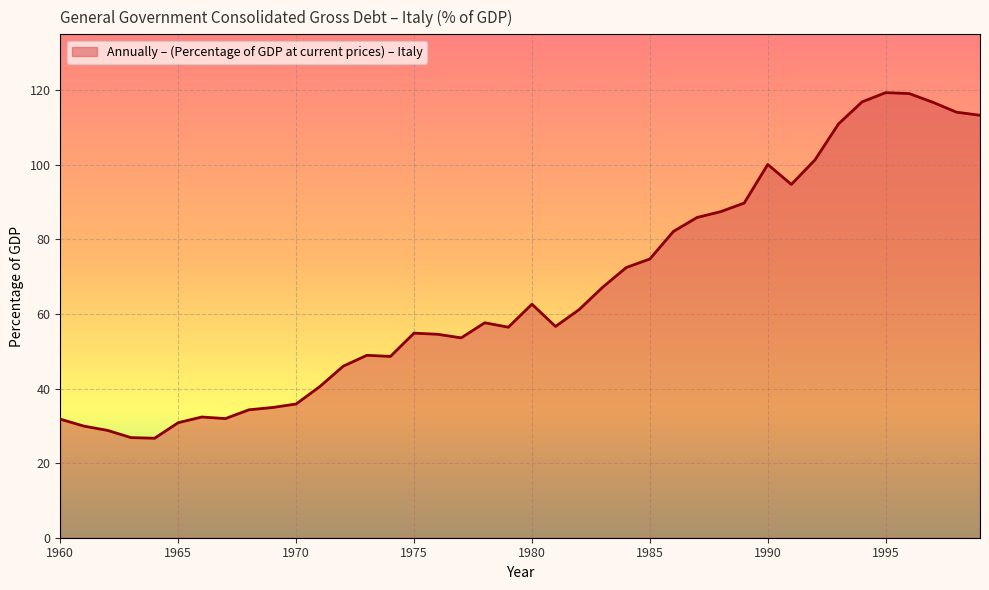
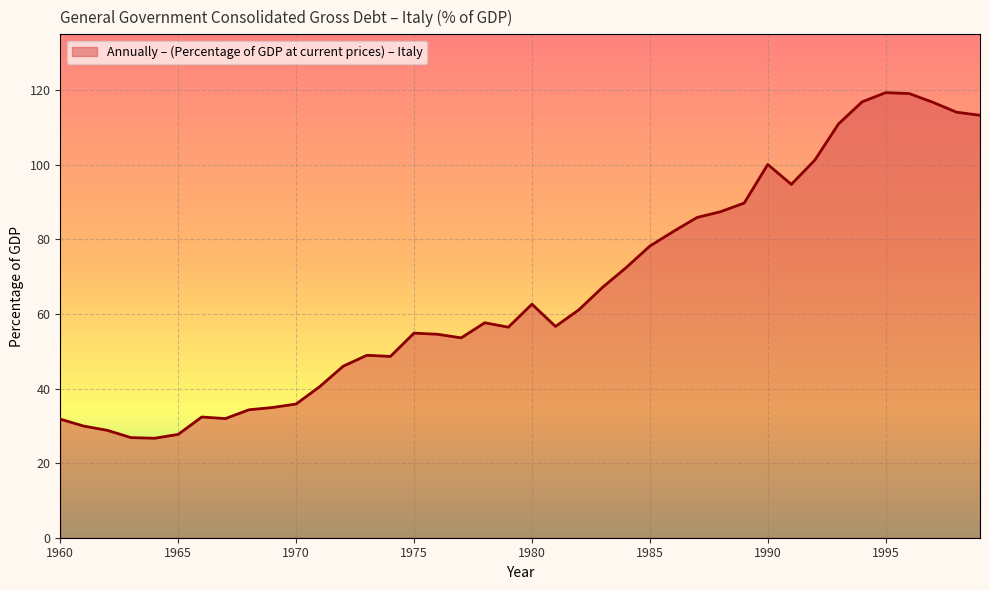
1965: 31 -> 28
1985: 75 -> 78
